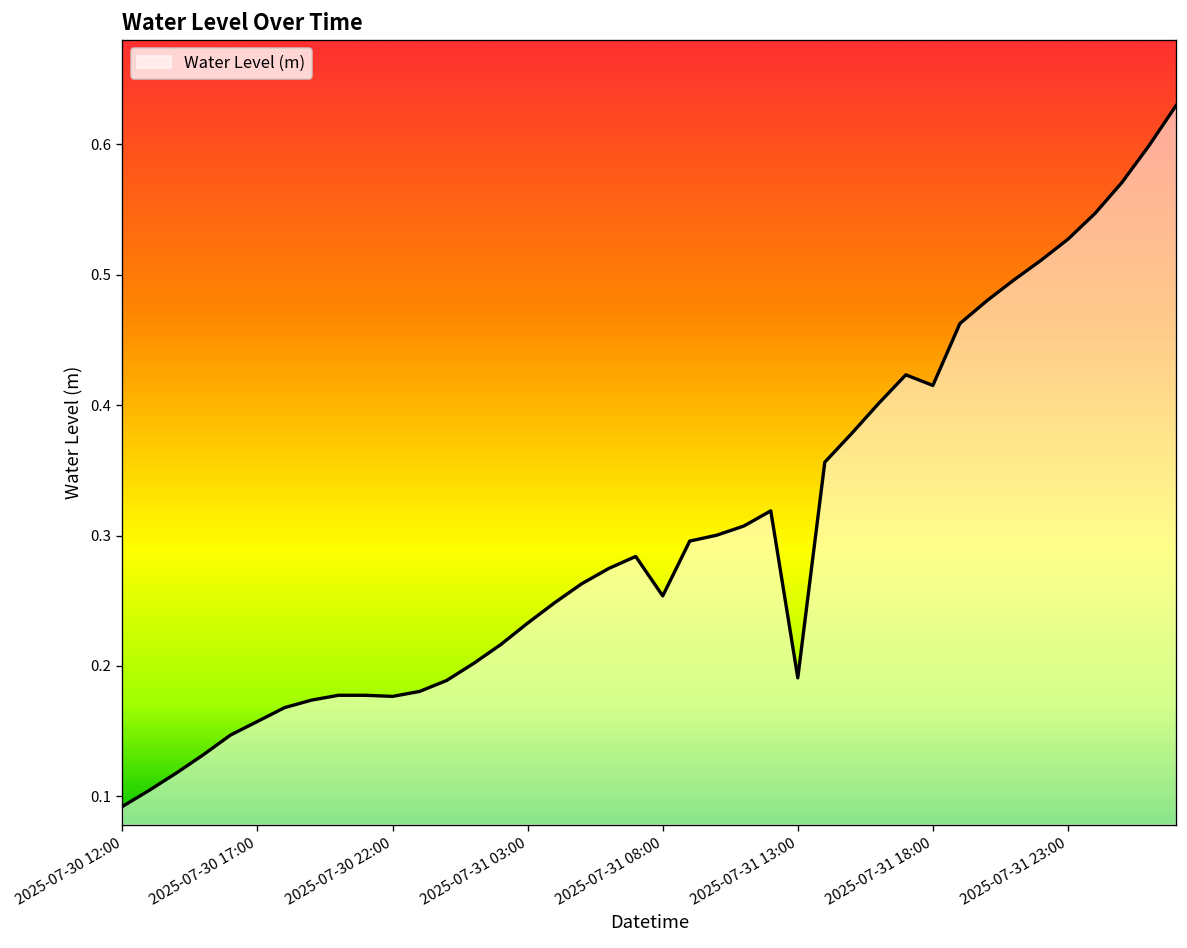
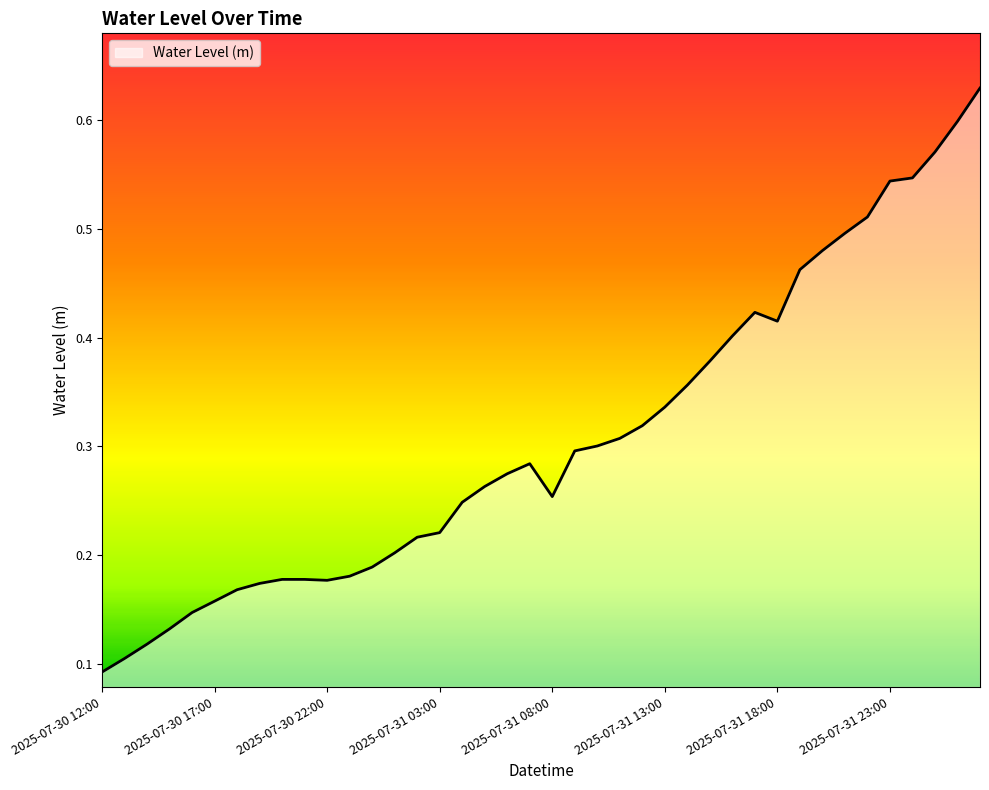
2025-07-31 03:00: 0.233 -> 0.221
2025-07-31 13:00: 0.191 -> 0.336
2025-07-31 23:00: 0.527 -> 0.544
